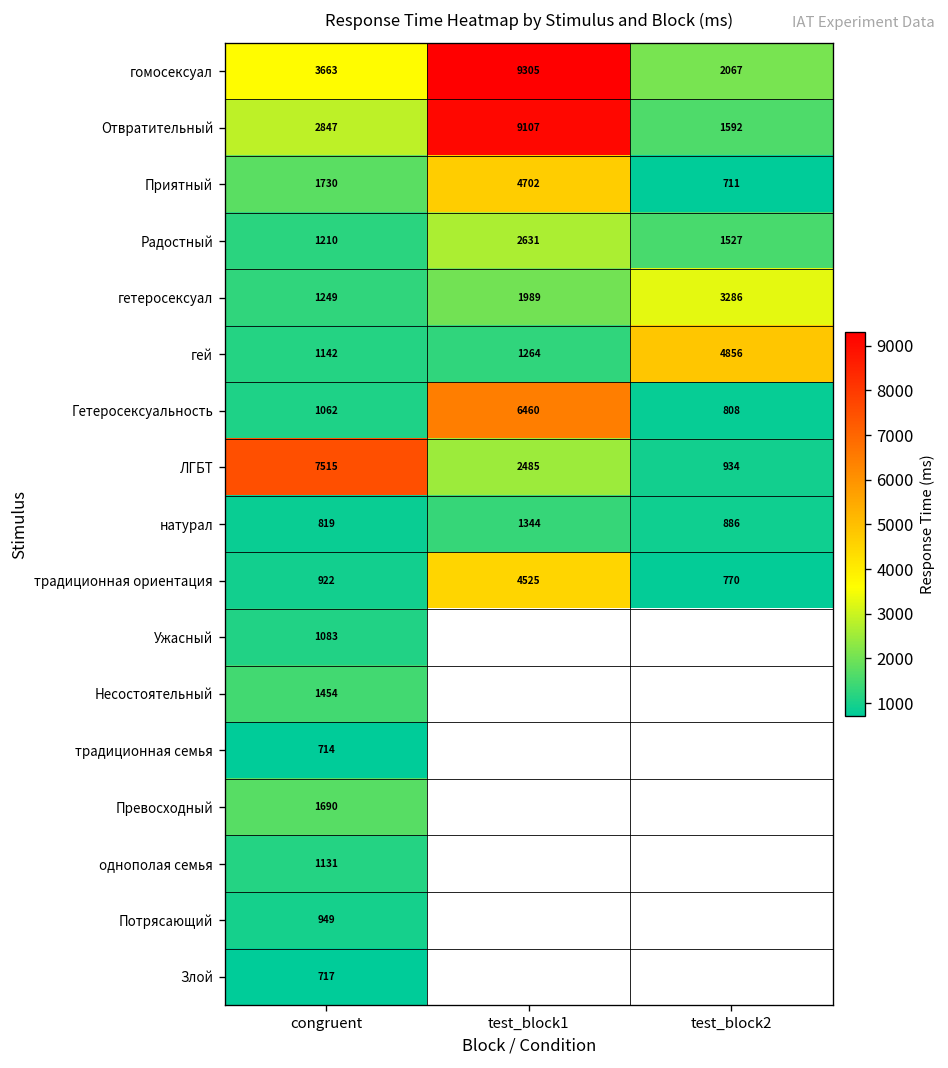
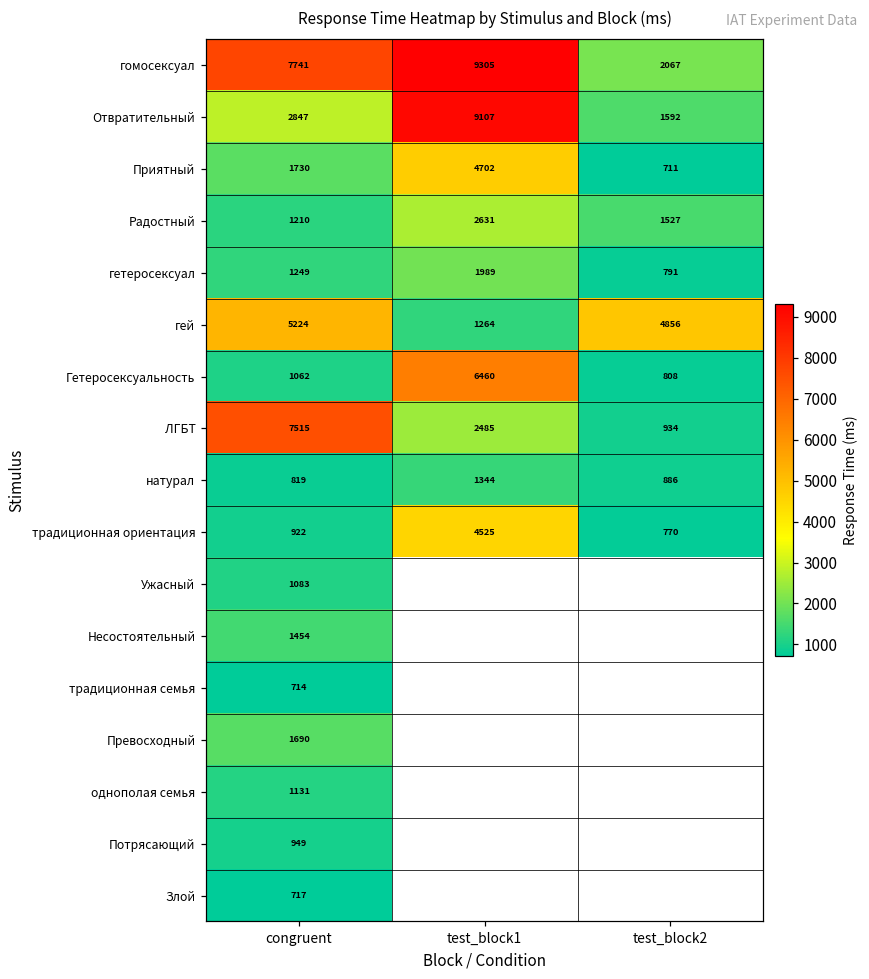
гомосексуал, congruent: 3663 -> 7741
гетеросексуал, test_block2: 3286 -> 791
гей, congruent: 1142 -> 5224
